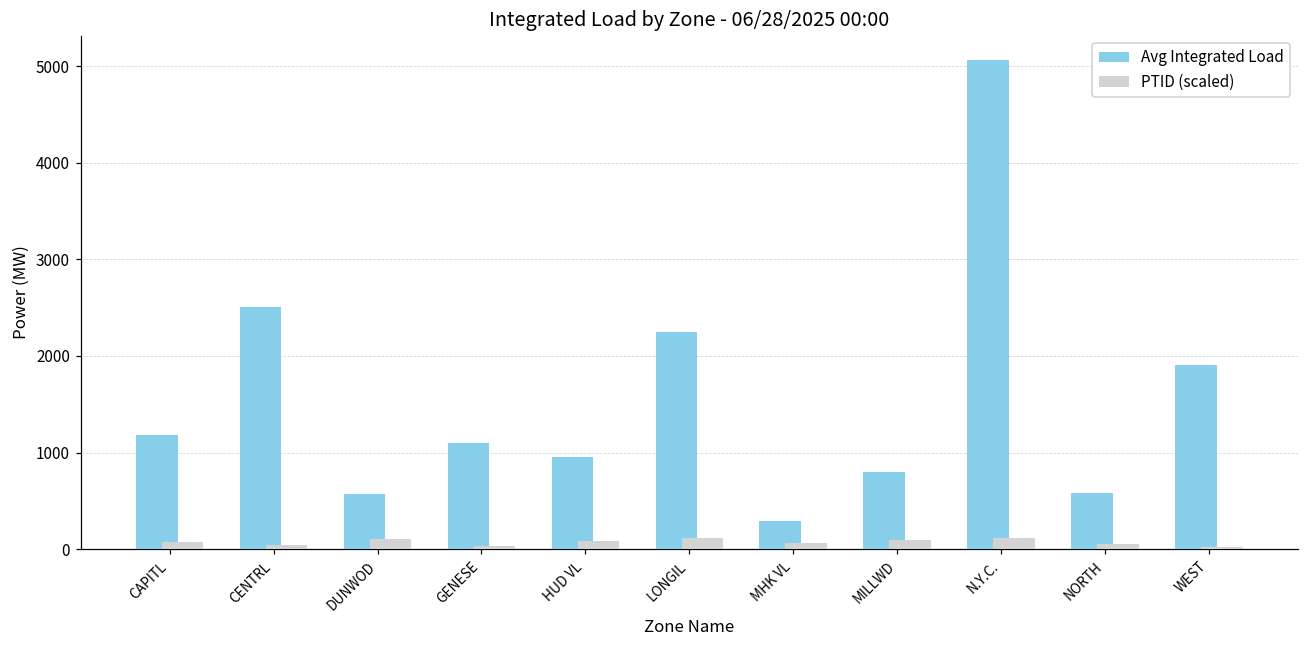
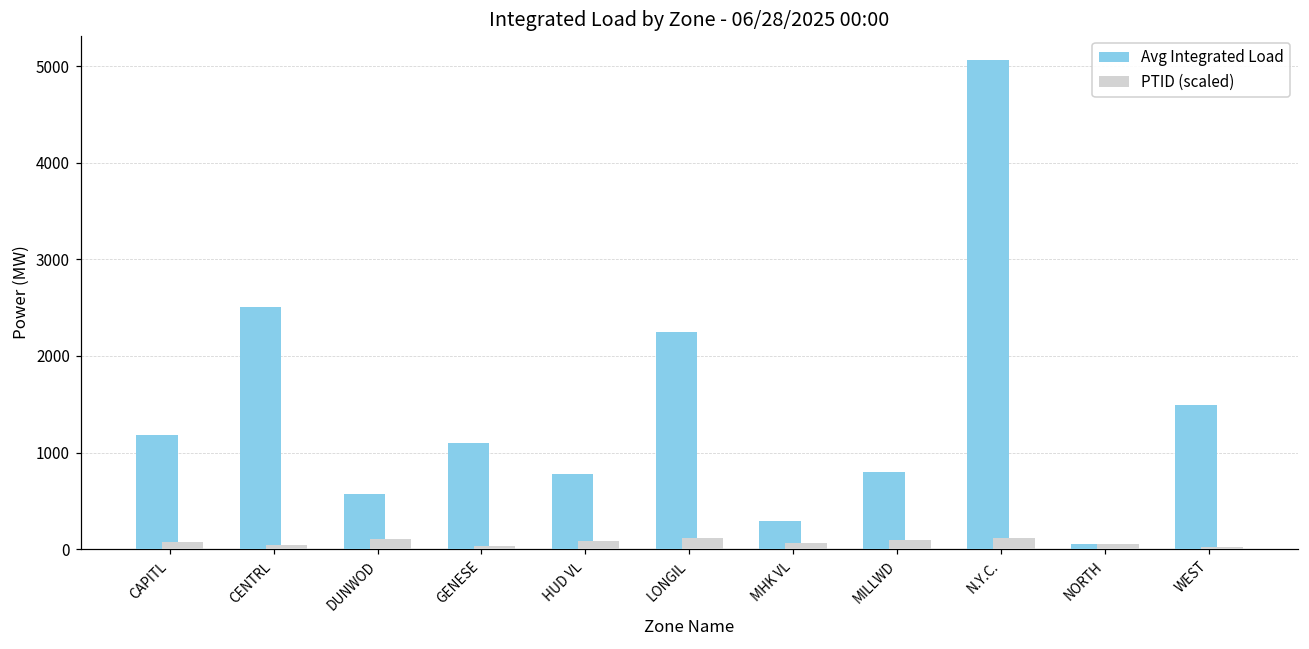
Avg Integrated Load, HUD VL: 1000 -> 800
Avg Integrated Load, NORTH: 600 -> 100
Avg Integrated Load, WEST: 1900 -> 1500
